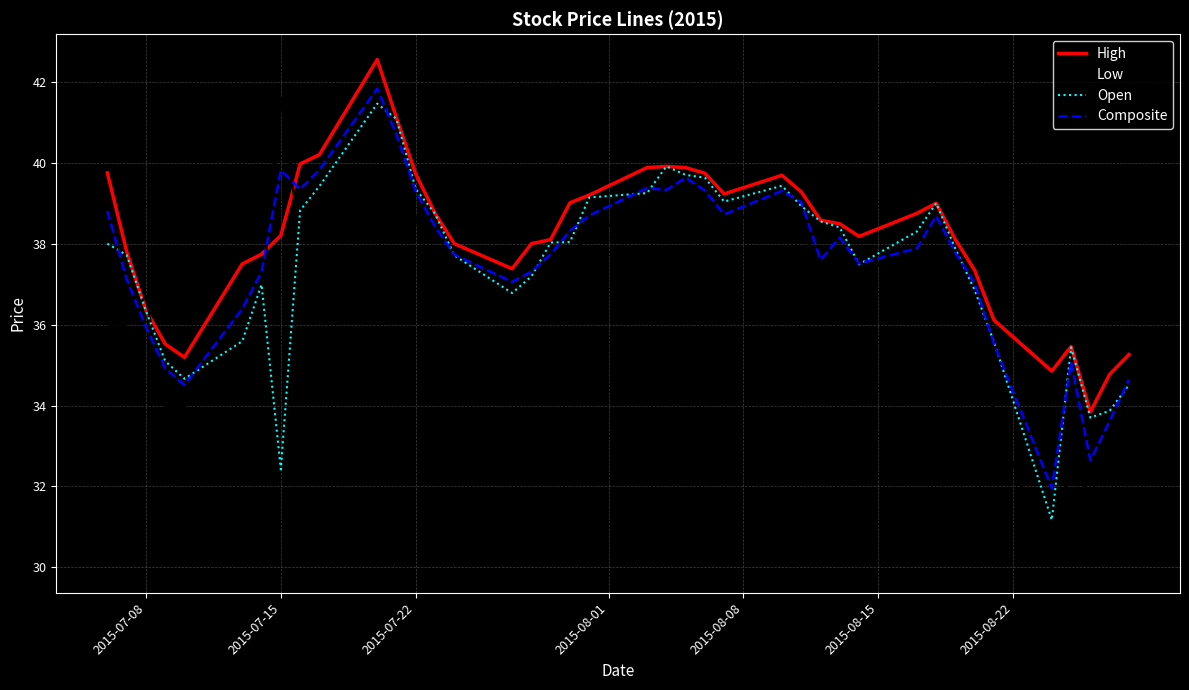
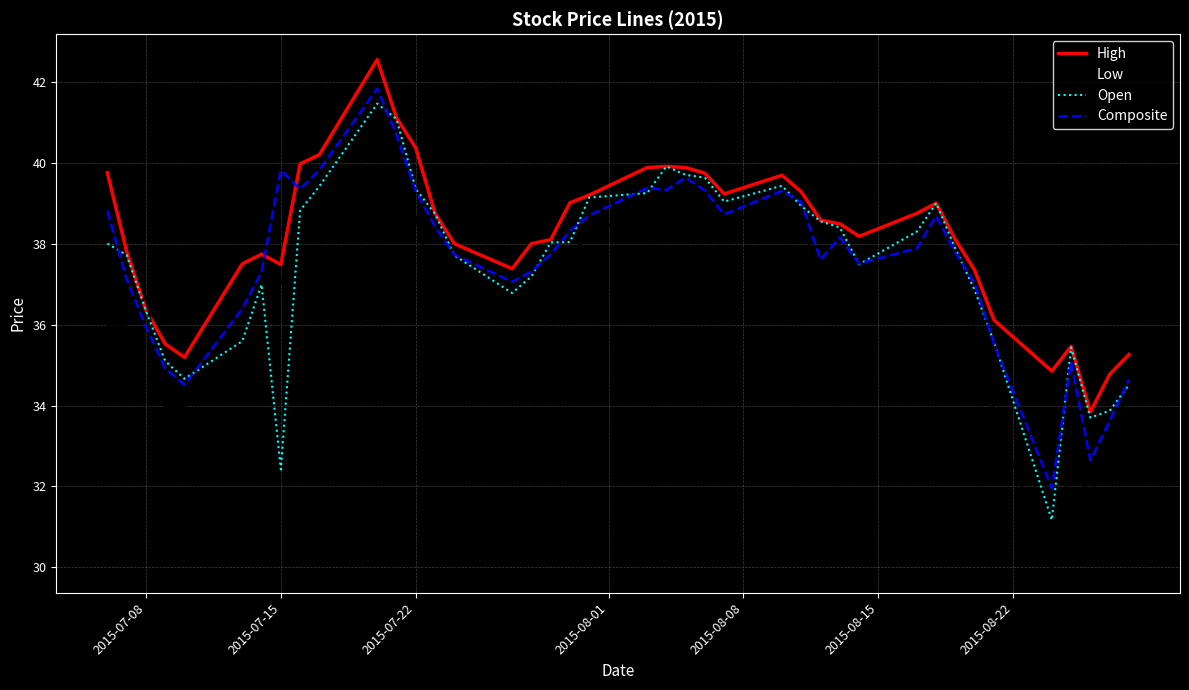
High, 2015-07-15: 38.2 -> 37.5
Low, 2015-07-15: 41.6 -> 37.0
High, 2015-07-22: 39.7 -> 40.4
